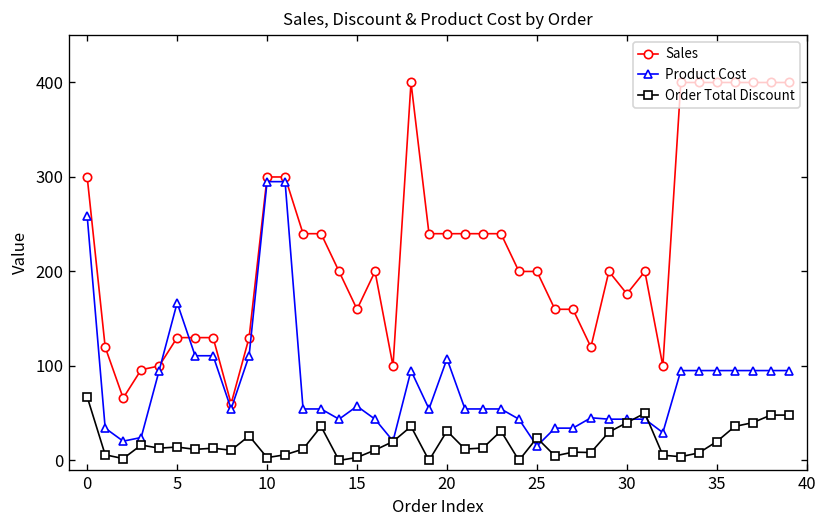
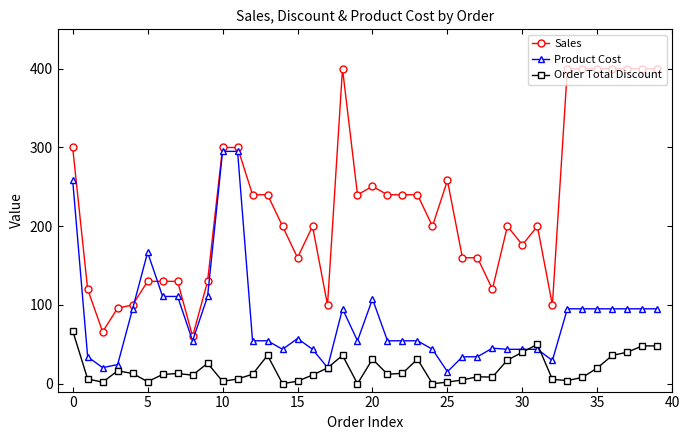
Order Total Discount, 5: 10 -> 0
Sales, 20: 240 -> 250
Sales, 25: 200 -> 260
Order Total Discount, 25: 20 -> 0
